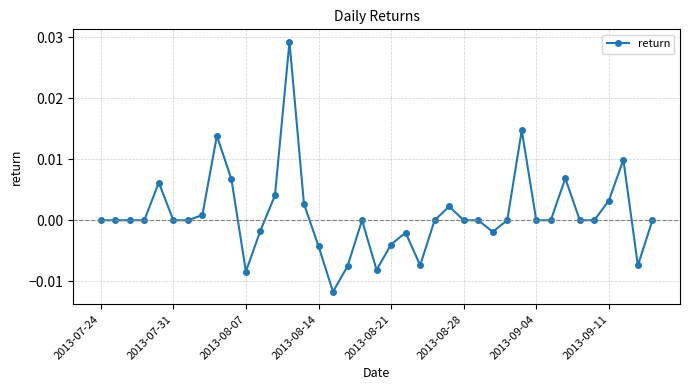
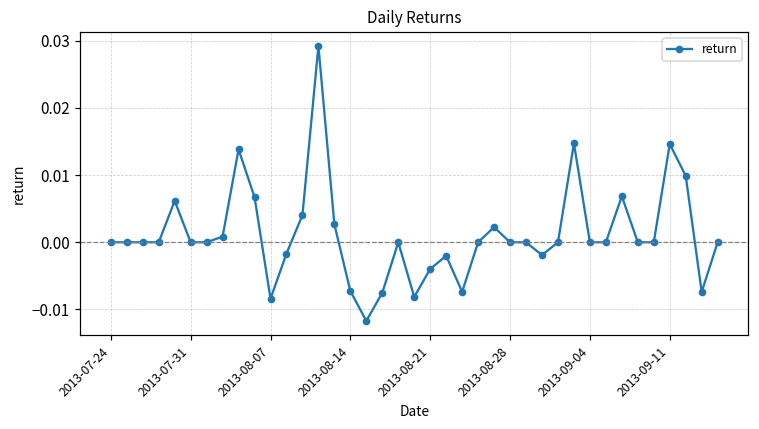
2013-08-14: -0.004 -> -0.007
2013-09-11: 0.003 -> 0.015
